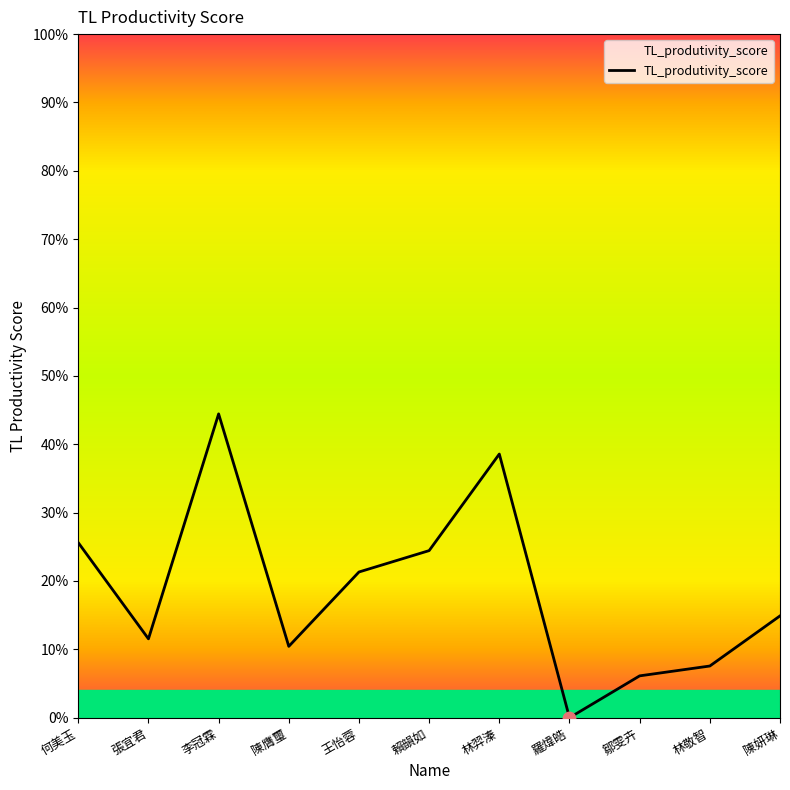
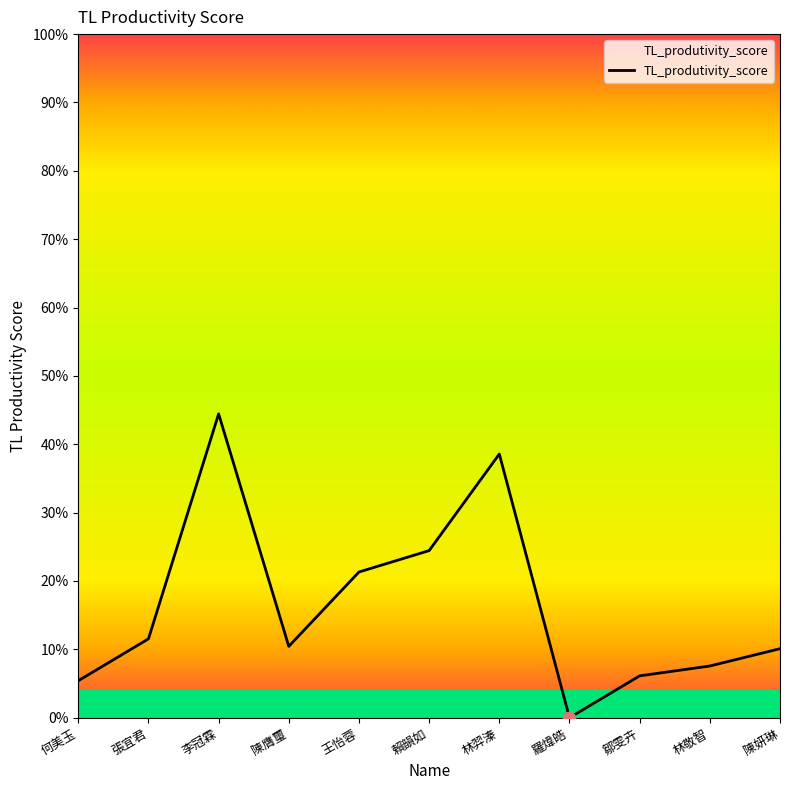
TL_produtivity_score, 何美玉: 26% -> 5%
TL_produtivity_score, 陳妍琳: 15% -> 10%
